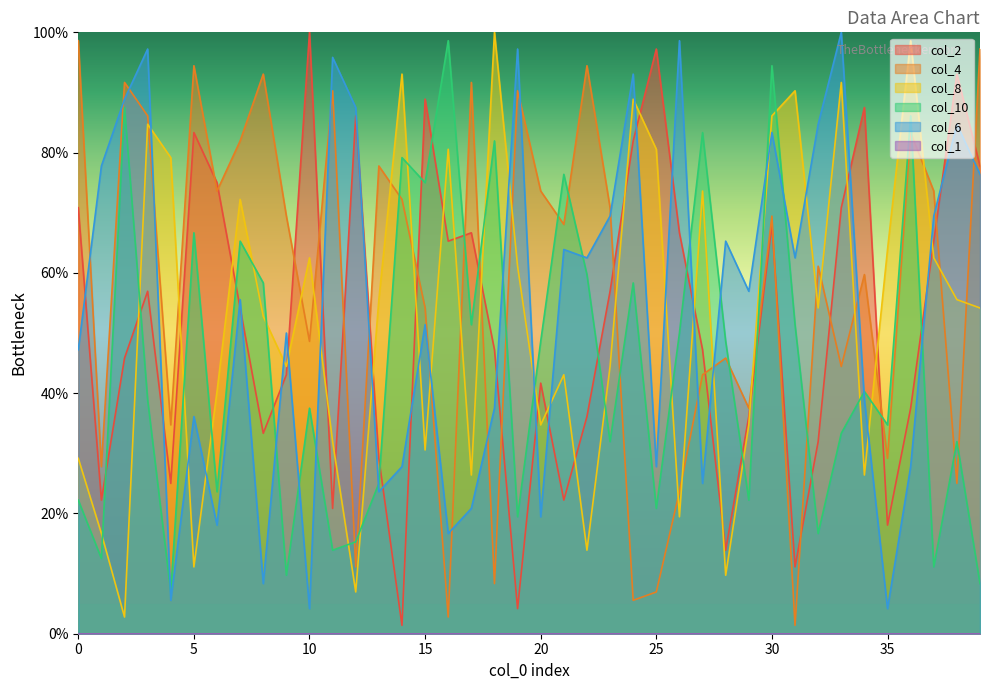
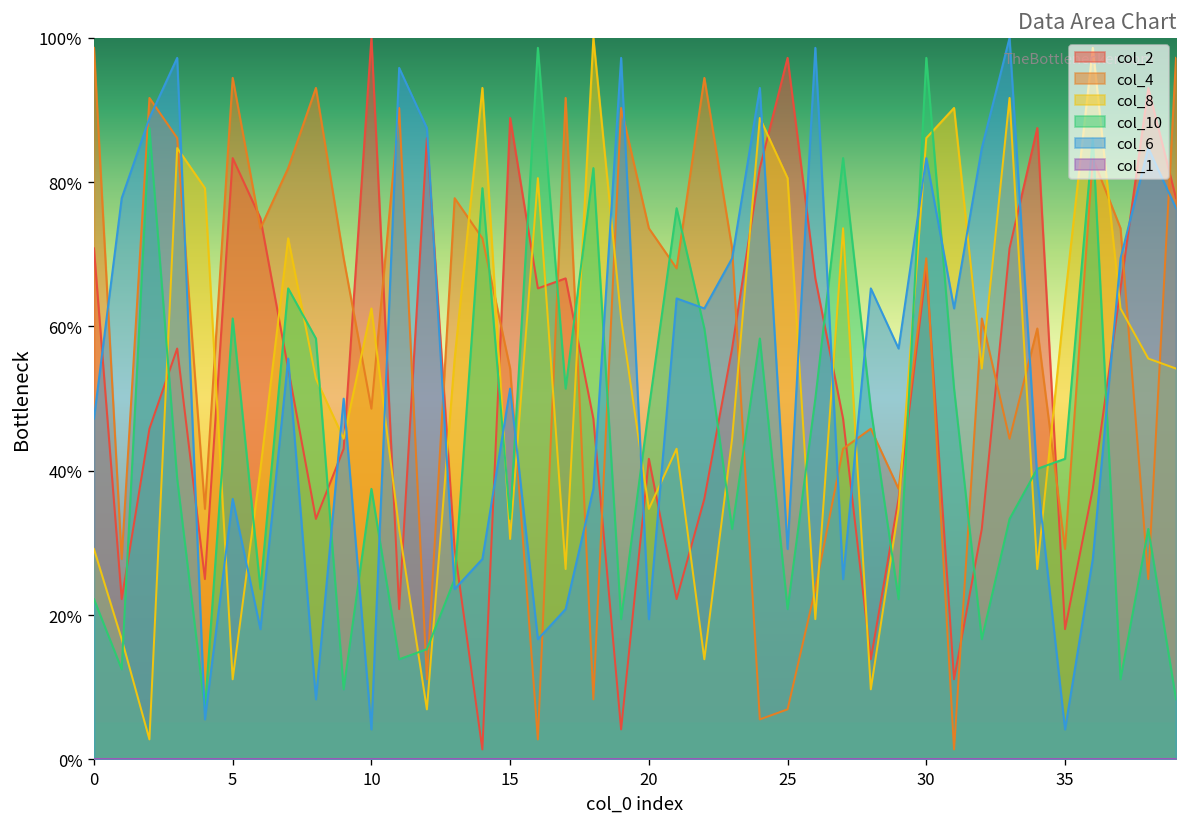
col_10, 5: 67% -> 61%
col_10, 15: 75% -> 33%
col_6, 25: 28% -> 29%
col_10, 30: 94% -> 97%
col_10, 35: 35% -> 42%
